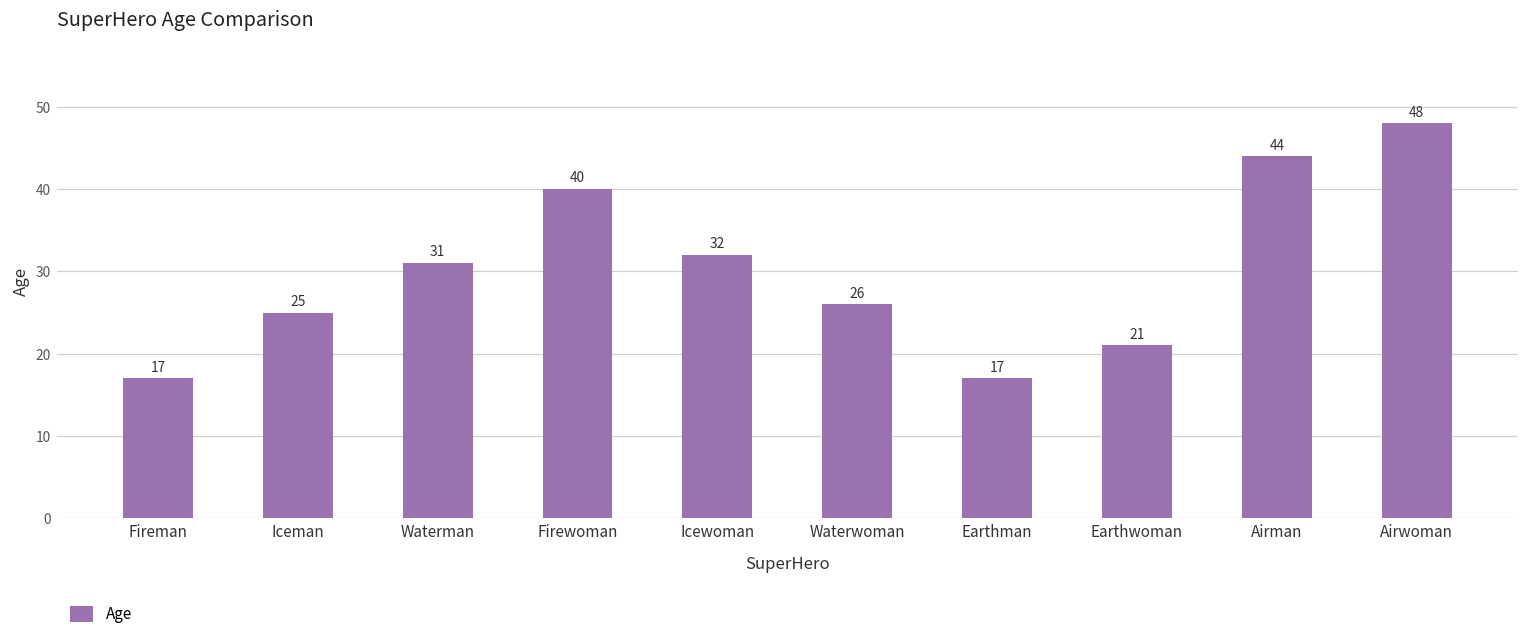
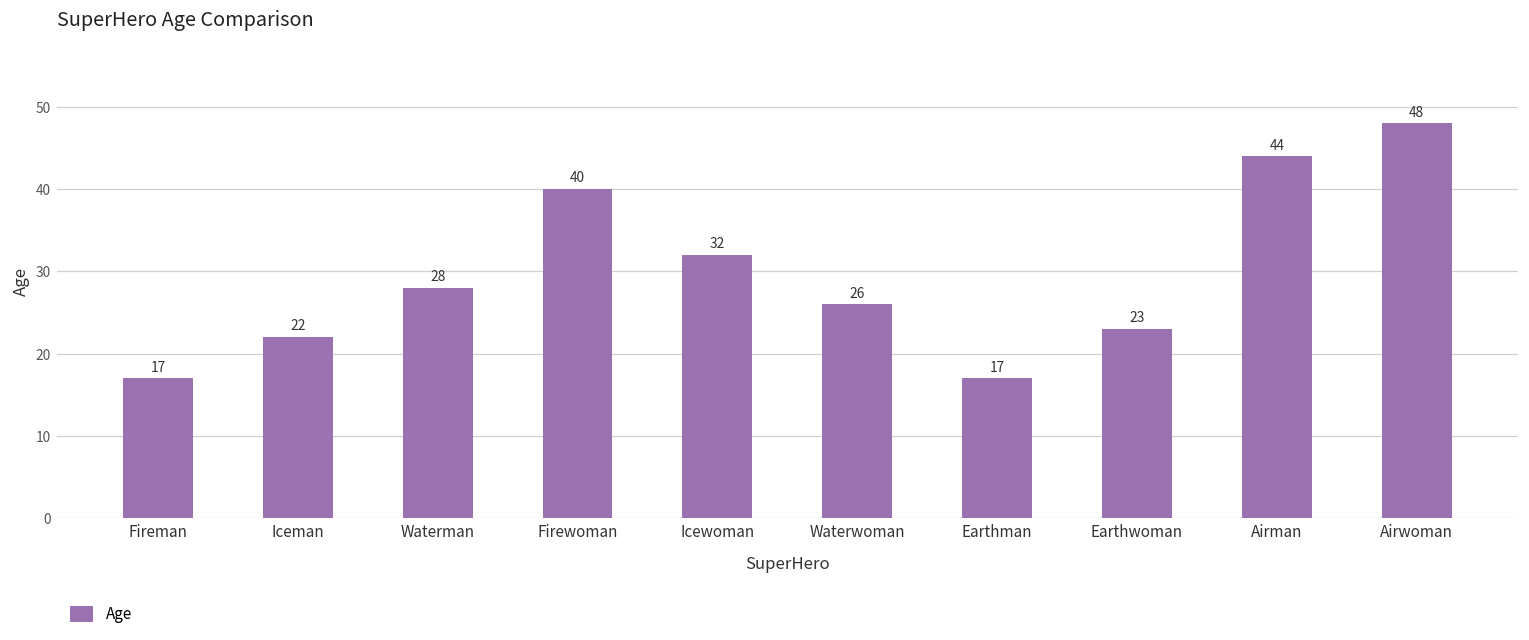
Iceman: 25 -> 22
Waterman: 31 -> 28
Earthwoman: 21 -> 23
